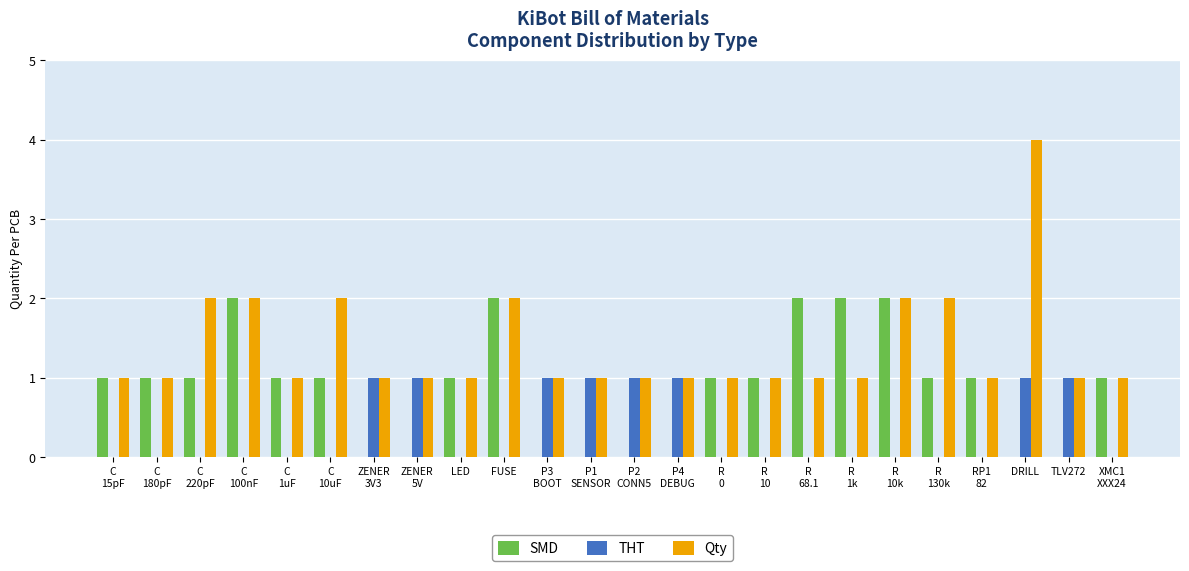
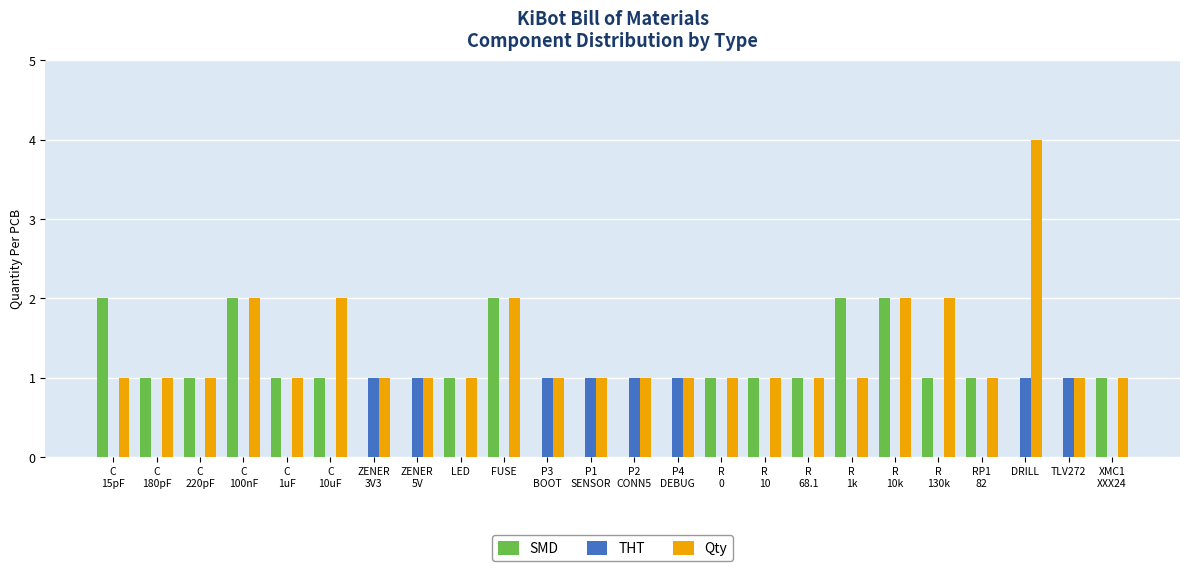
SMD, C 15pF: 1 -> 2
Qty, C 220pF: 2 -> 1
SMD, R 68.1: 2 -> 1
